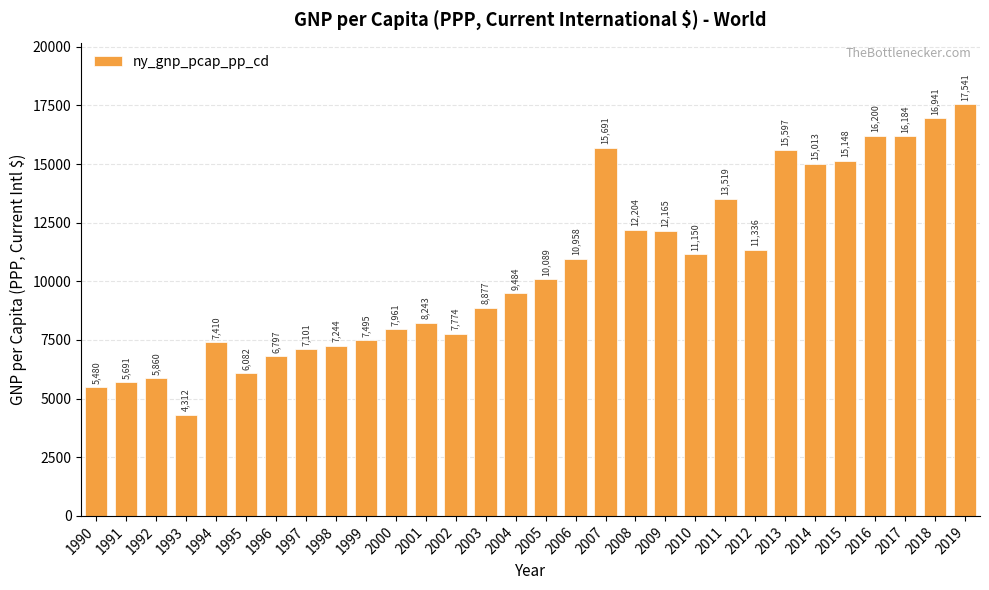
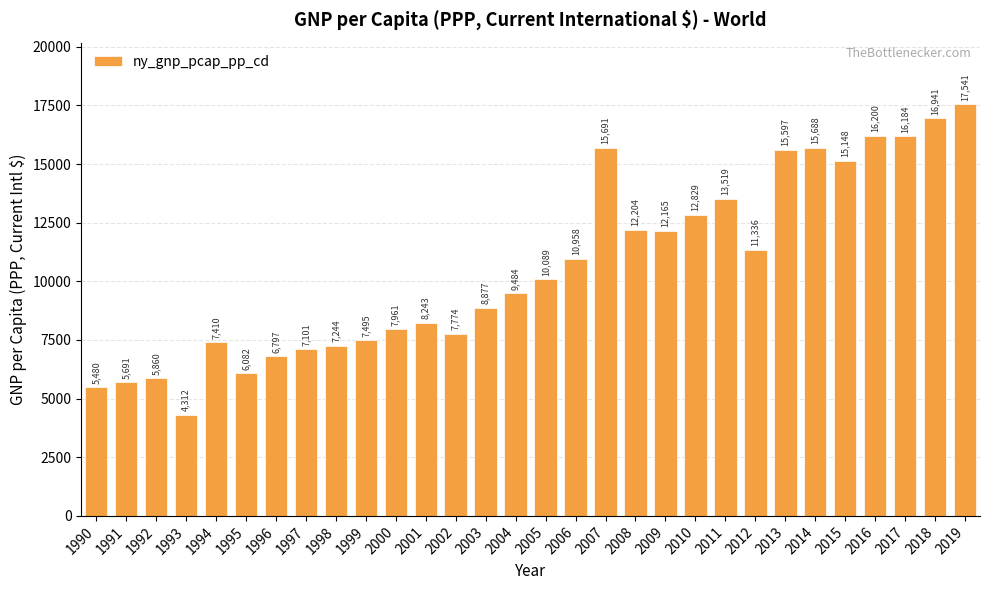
2010: 11,150 -> 12,829
2014: 15,013 -> 15,688
